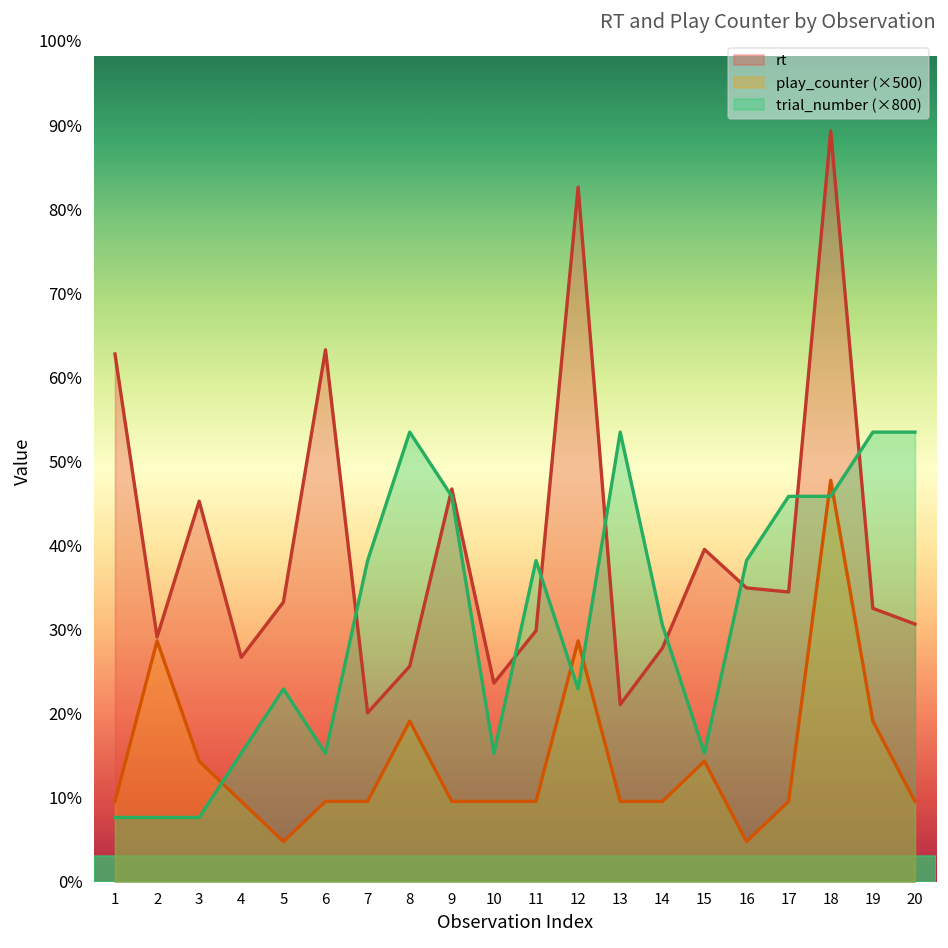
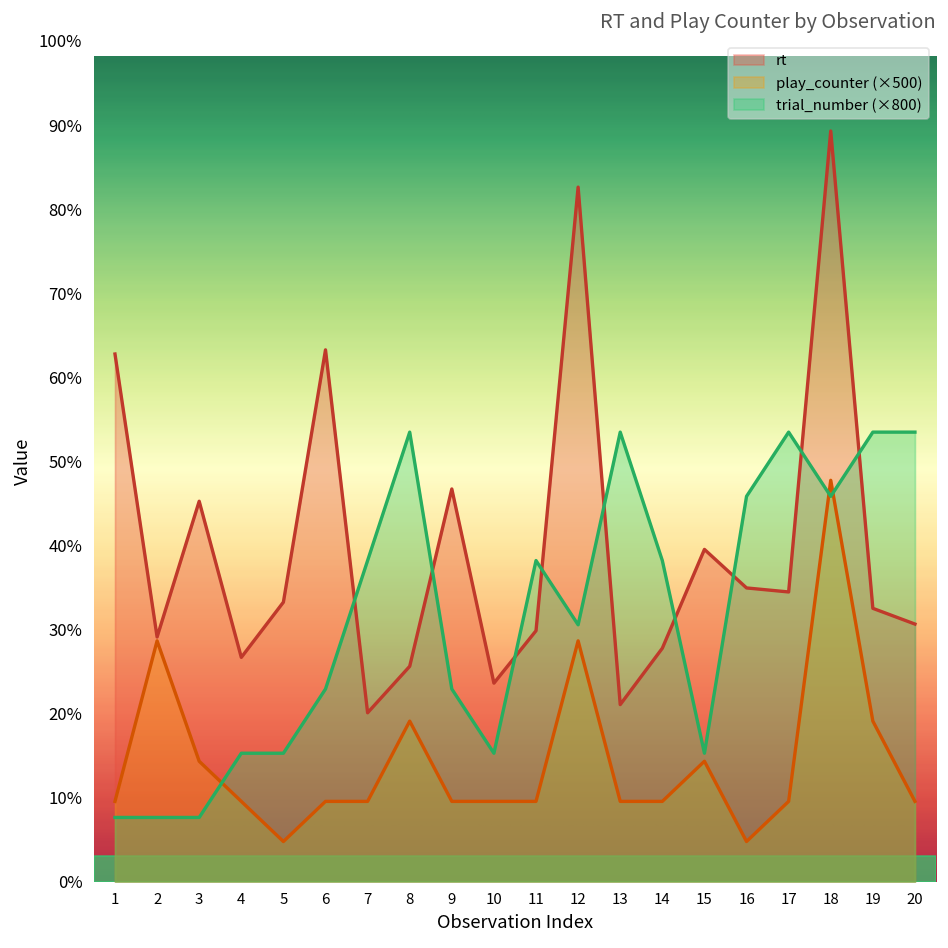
trial_number (×800), 5: 23% -> 15%
trial_number (×800), 6: 15% -> 23%
trial_number (×800), 9: 46% -> 23%
trial_number (×800), 12: 23% -> 31%
trial_number (×800), 14: 31% -> 38%
trial_number (×800), 16: 38% -> 46%
trial_number (×800), 17: 46% -> 53%
